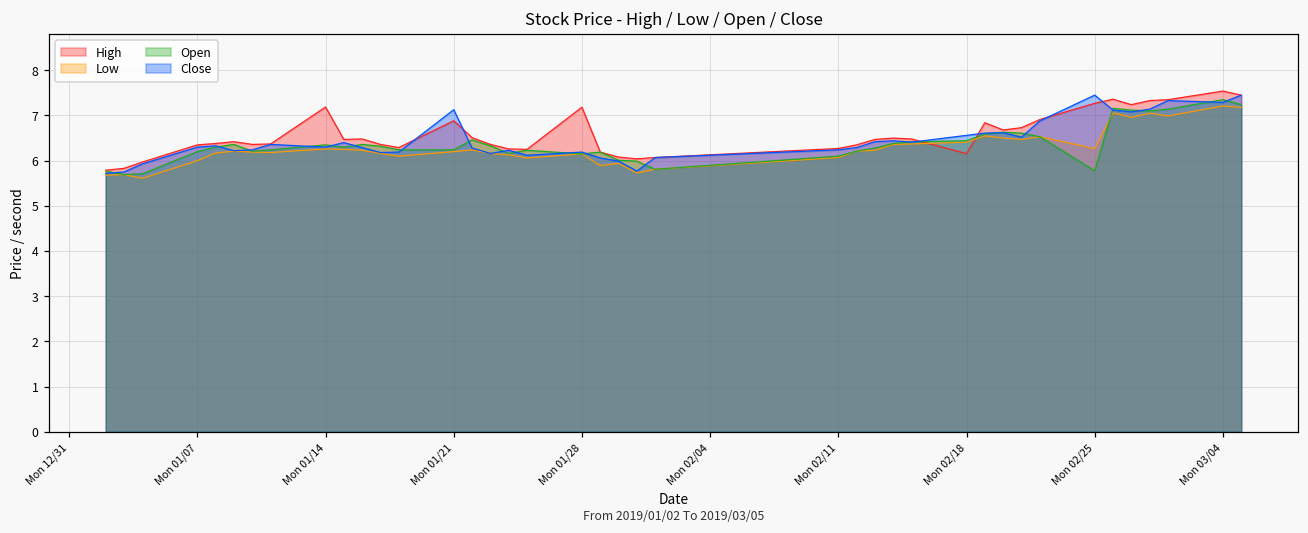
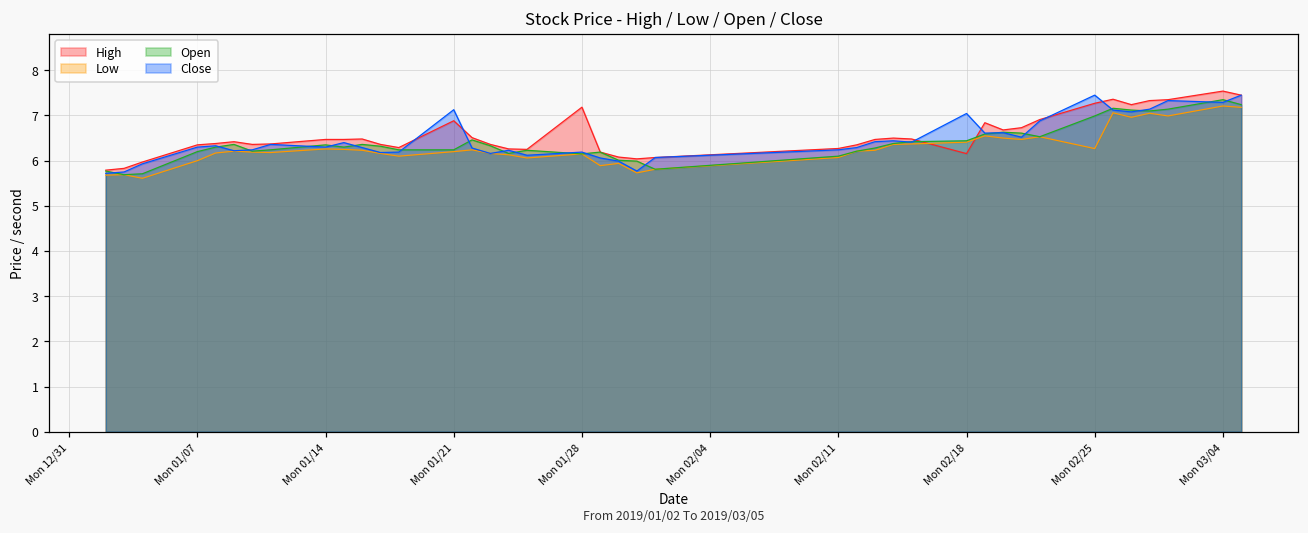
High, Mon 01/14: 7.2 -> 6.5
Close, Mon 02/18: 6.6 -> 7.0
Open, Mon 02/25: 5.8 -> 7.0
